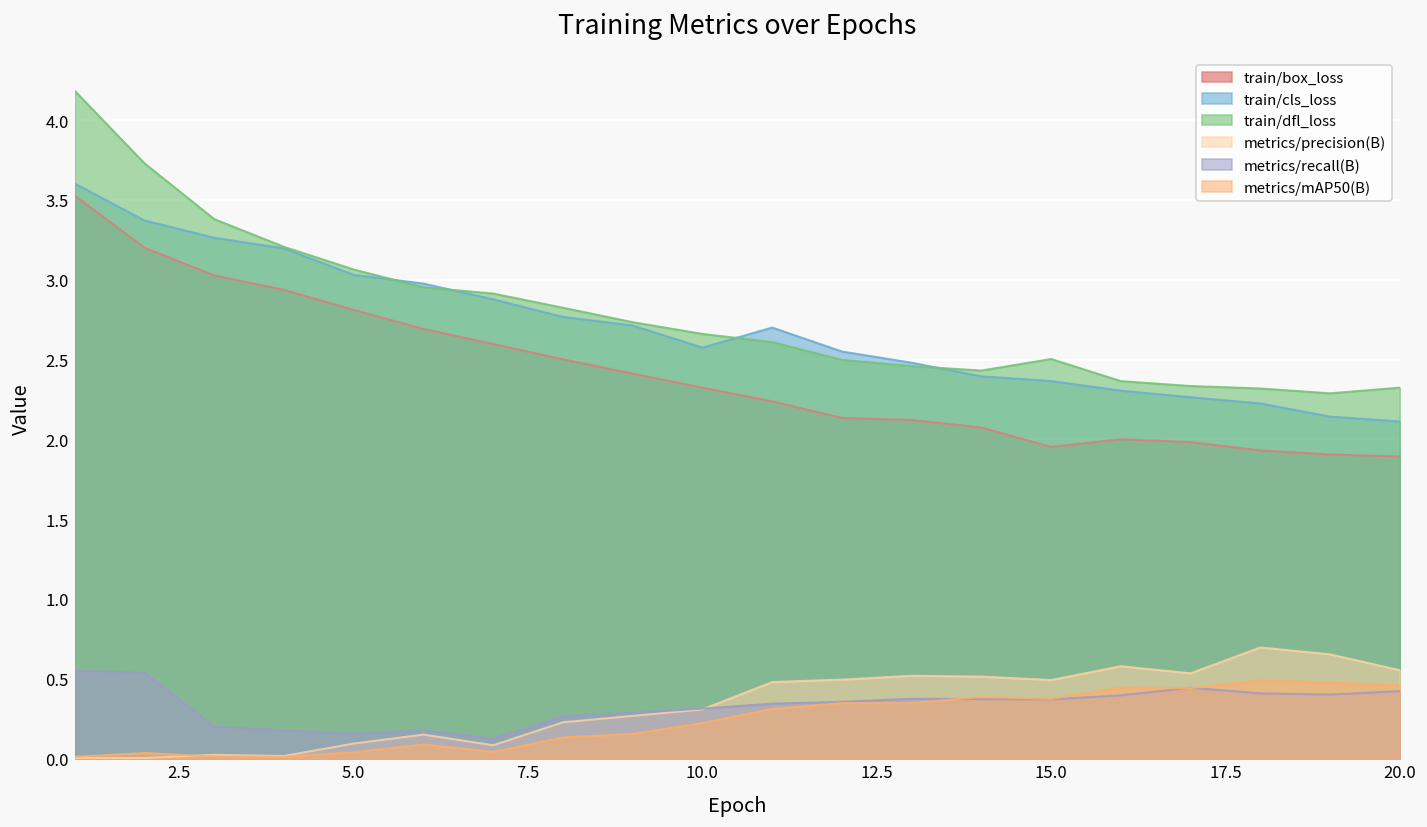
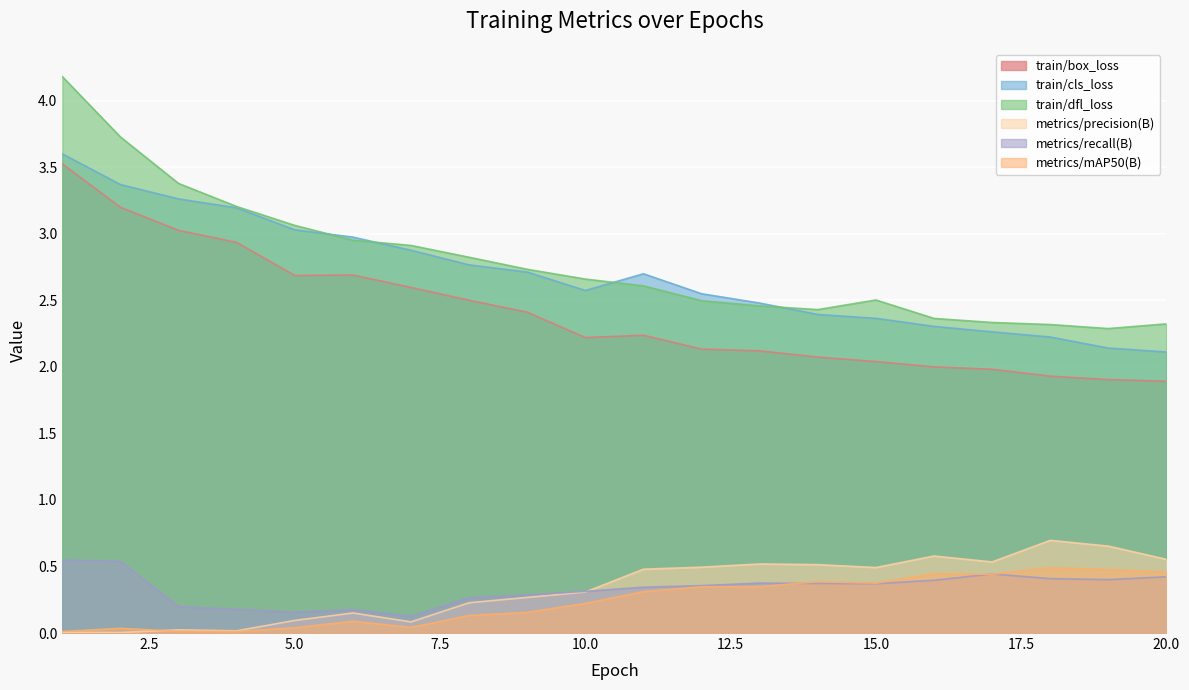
train/box_loss, 5.0: 2.81 -> 2.69
train/box_loss, 10.0: 2.32 -> 2.22
train/box_loss, 15.0: 1.95 -> 2.04
